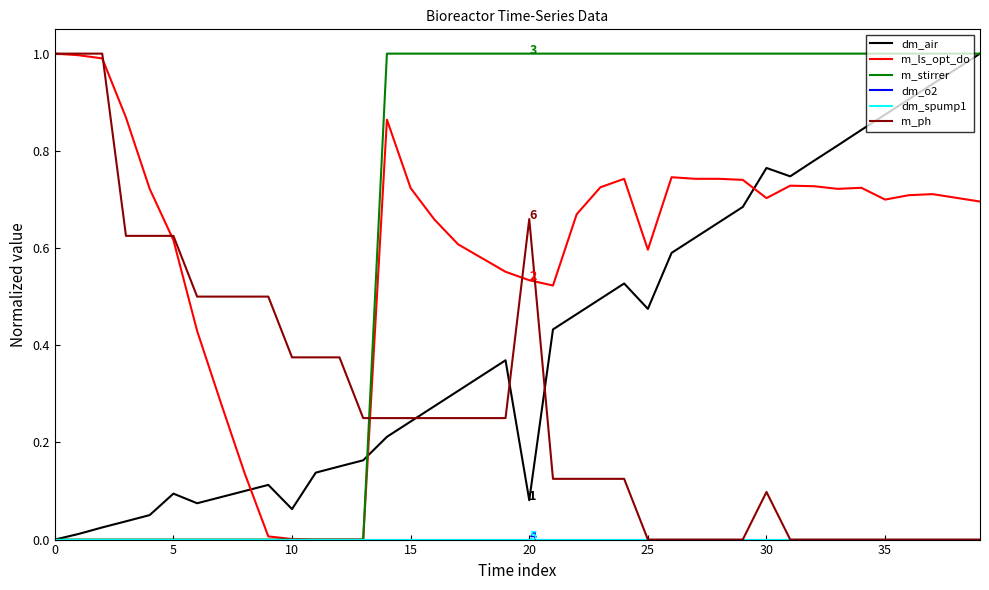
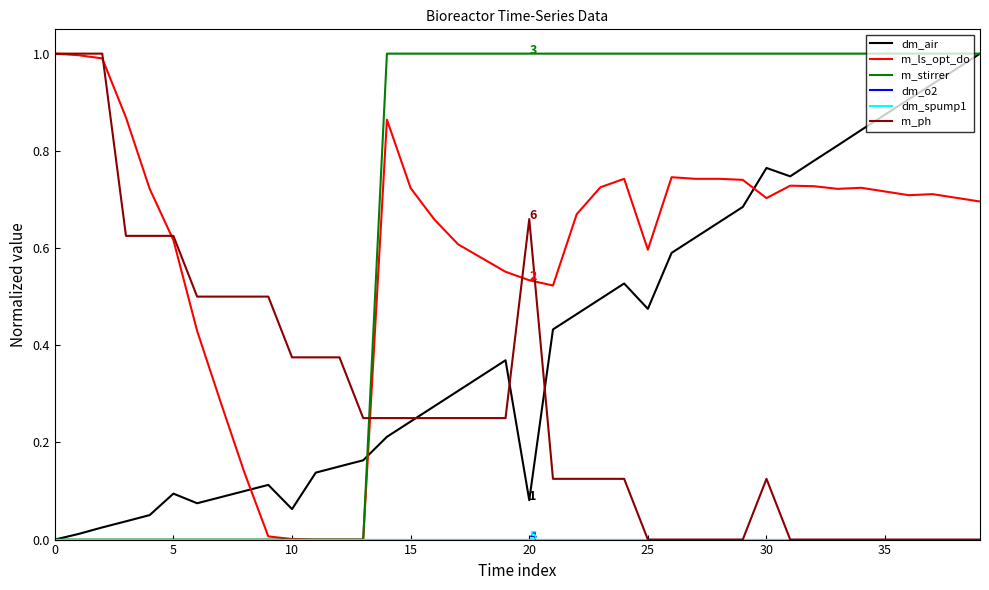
m_ph, 30: 0.10 -> 0.13
m_ls_opt_do, 35: 0.70 -> 0.72
